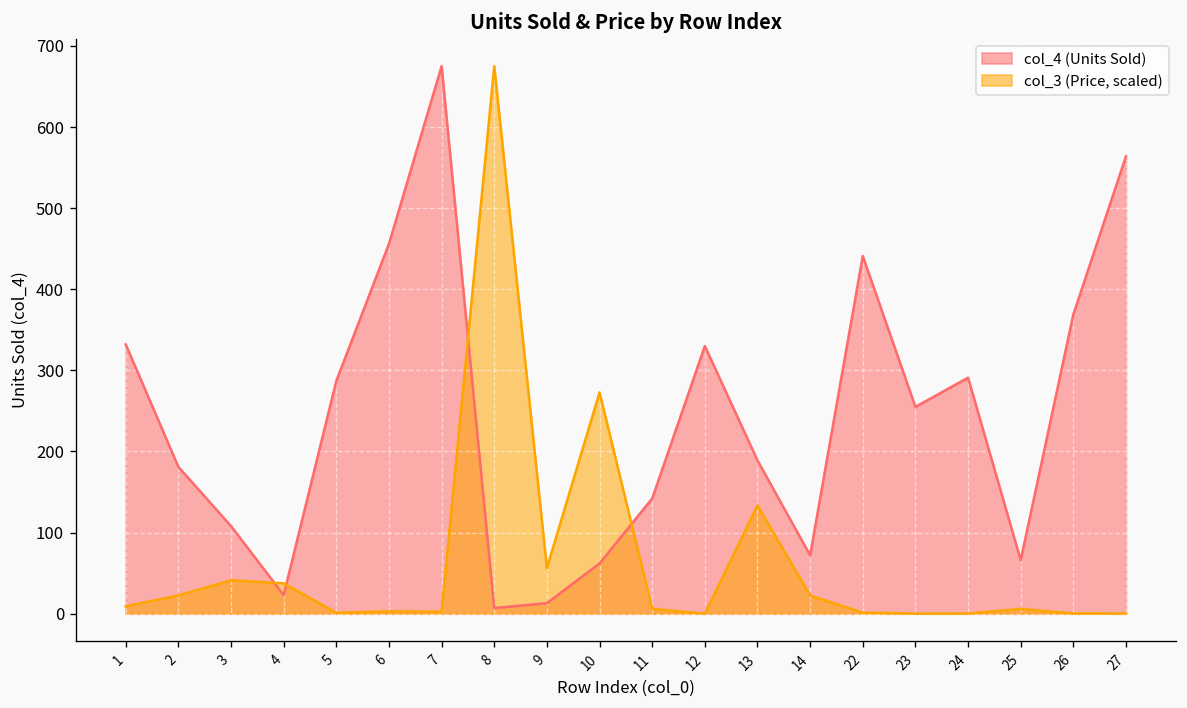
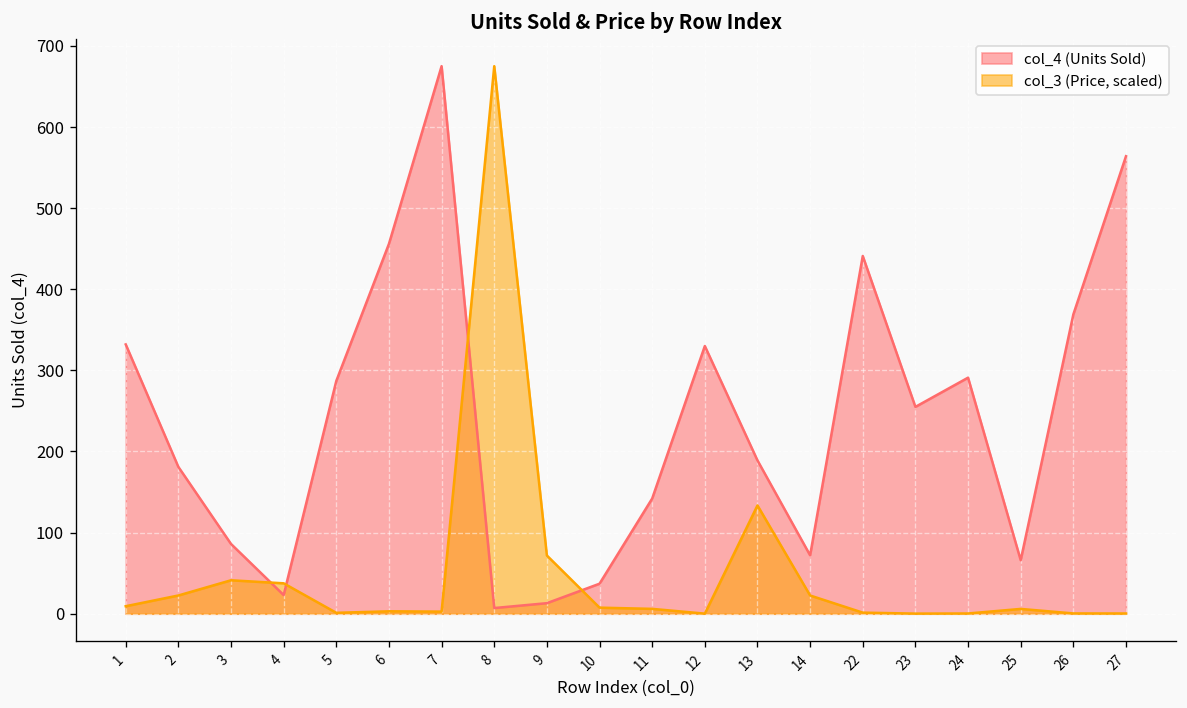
col_4 (Units Sold), 3: 110 -> 90
col_3 (Price, scaled), 9: 60 -> 70
col_4 (Units Sold), 10: 60 -> 40
col_3 (Price, scaled), 10: 270 -> 10
